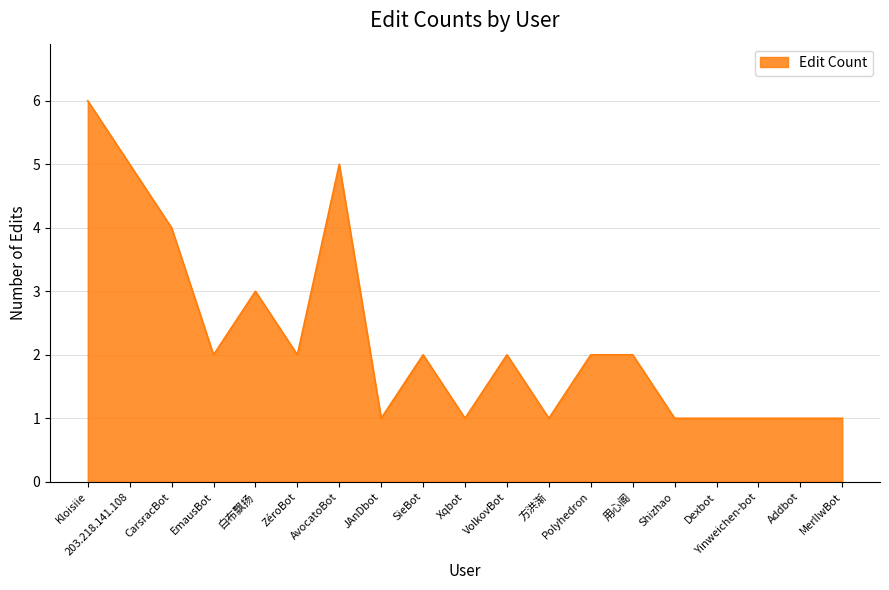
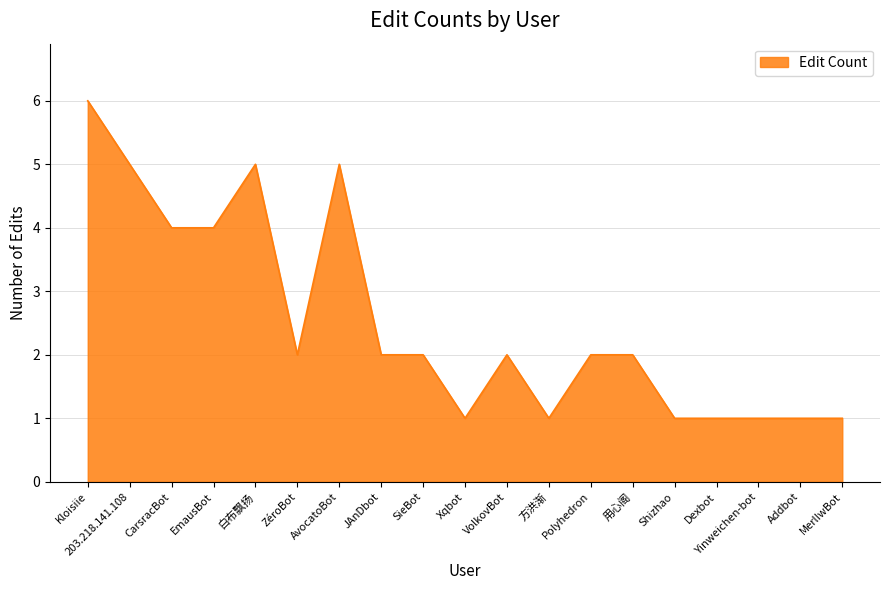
EmausBot: 2 -> 4
白布飘扬: 3 -> 5
JAnDbot: 1 -> 2
